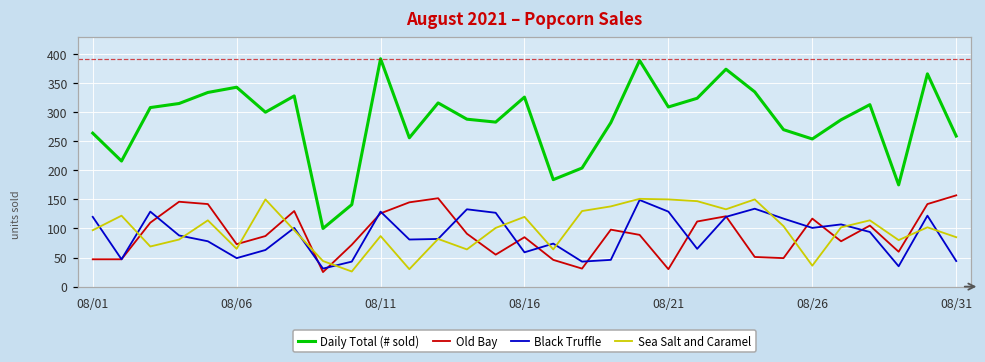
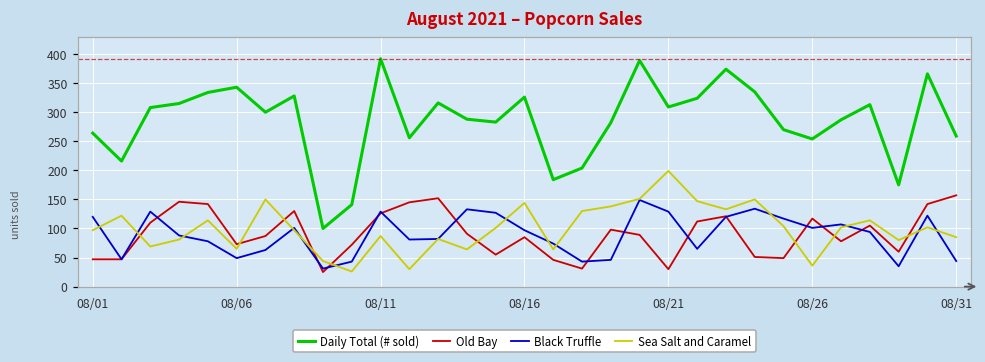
Black Truffle, 08/16: 60 -> 100
Sea Salt and Caramel, 08/16: 120 -> 140
Sea Salt and Caramel, 08/21: 150 -> 200
